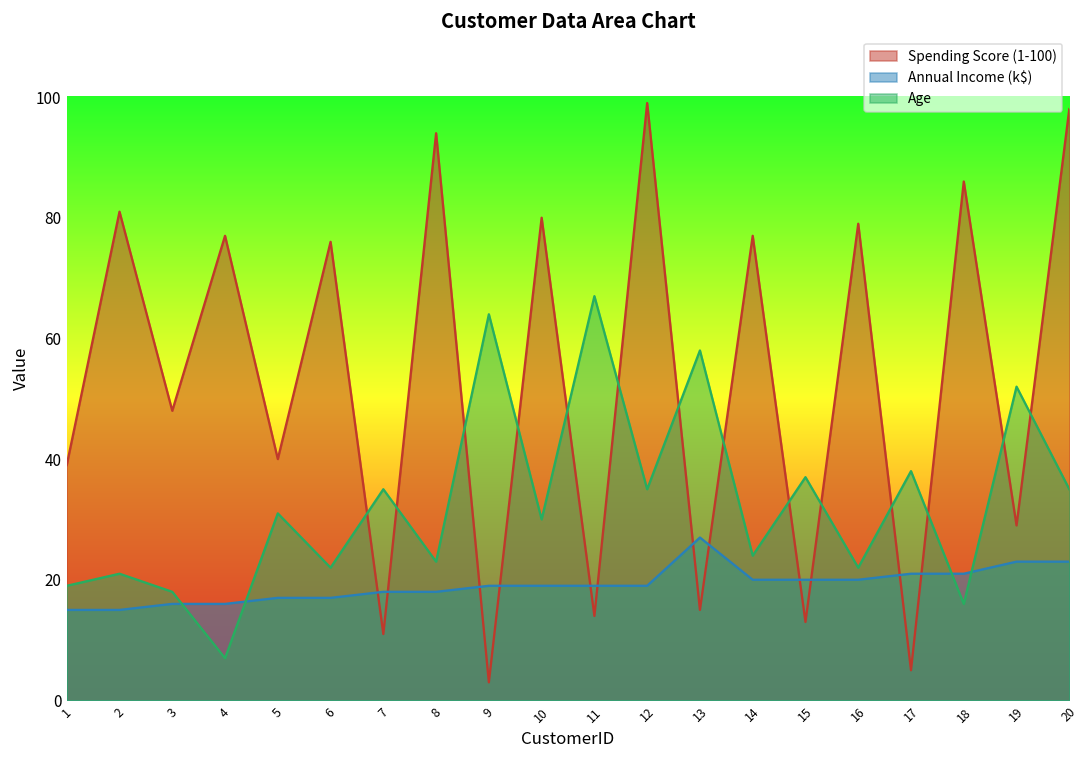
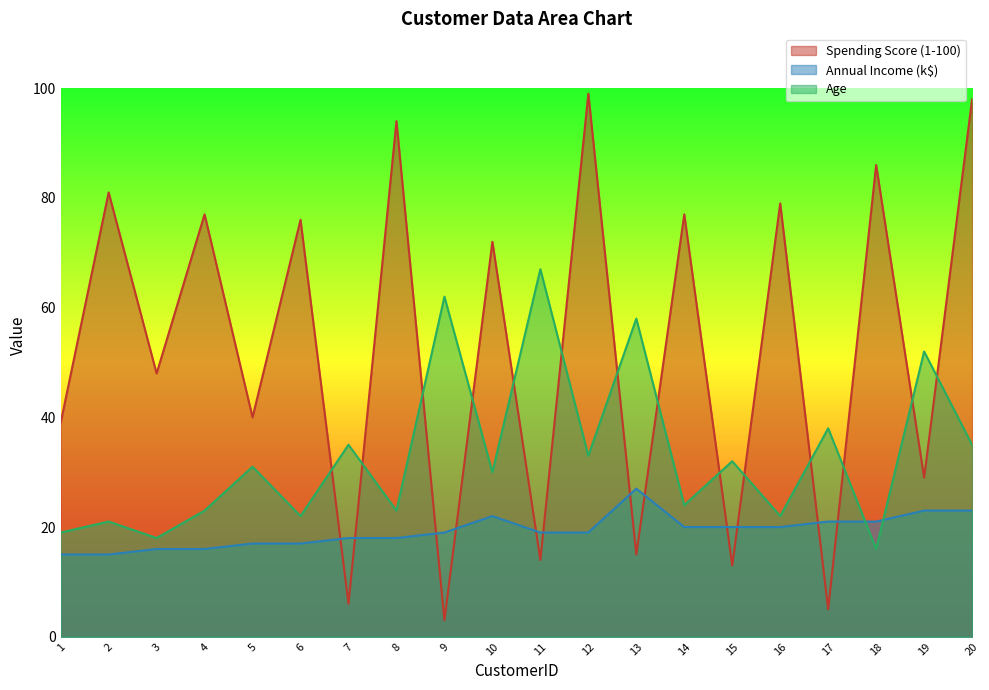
Age, 4: 7 -> 23
Spending Score (1-100), 7: 11 -> 6
Age, 9: 64 -> 62
Spending Score (1-100), 10: 80 -> 72
Annual Income (k$), 10: 19 -> 22
Age, 12: 35 -> 33
Age, 15: 37 -> 32
